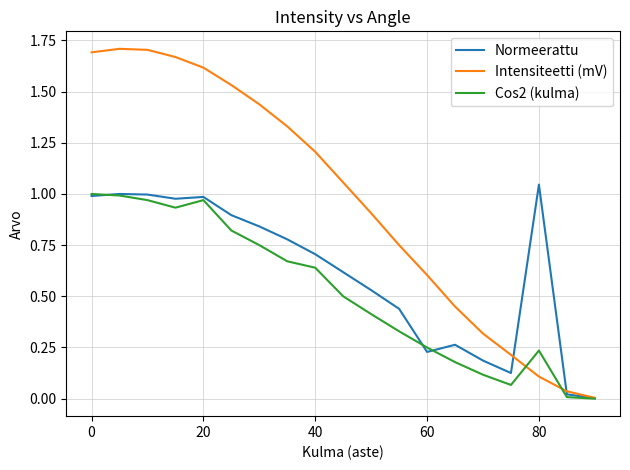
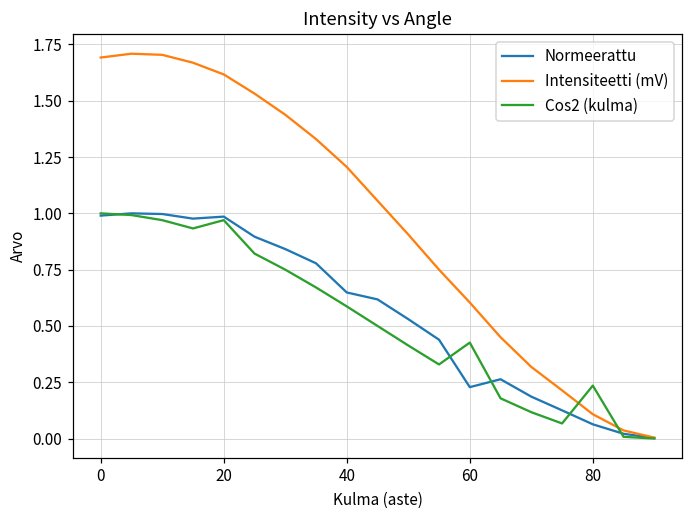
Normeerattu, 40: 0.71 -> 0.65
Cos2 (kulma), 40: 0.64 -> 0.59
Cos2 (kulma), 60: 0.25 -> 0.43
Normeerattu, 80: 1.05 -> 0.06
